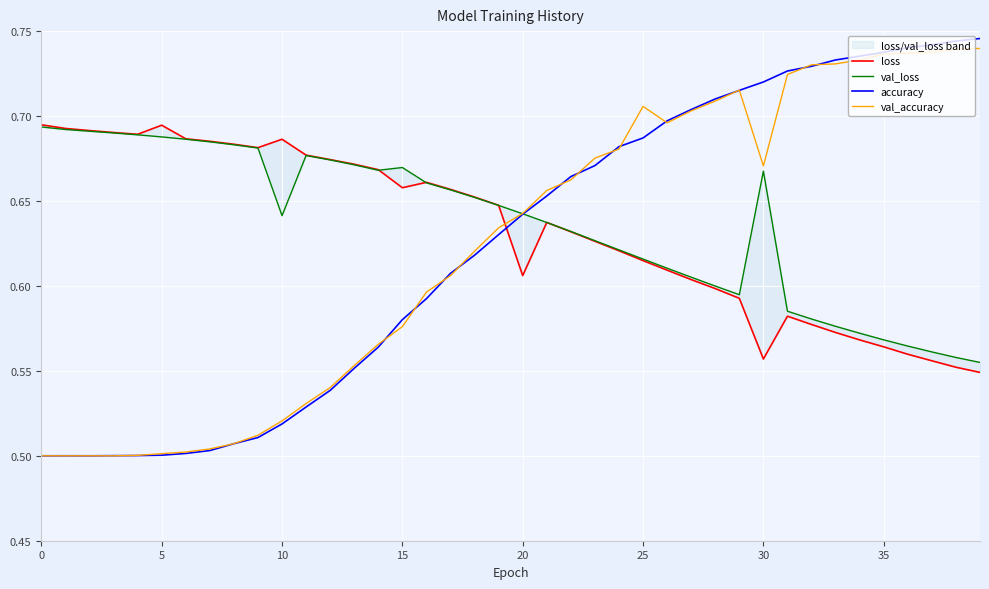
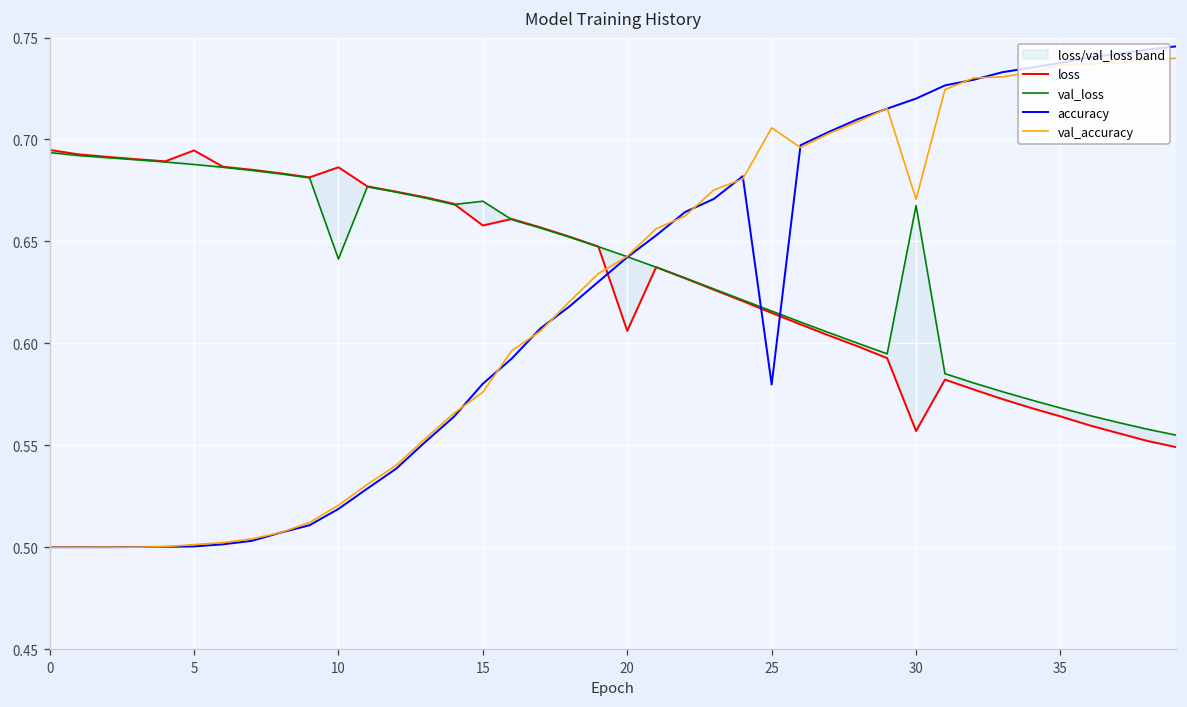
accuracy, 25: 0.687 -> 0.580
